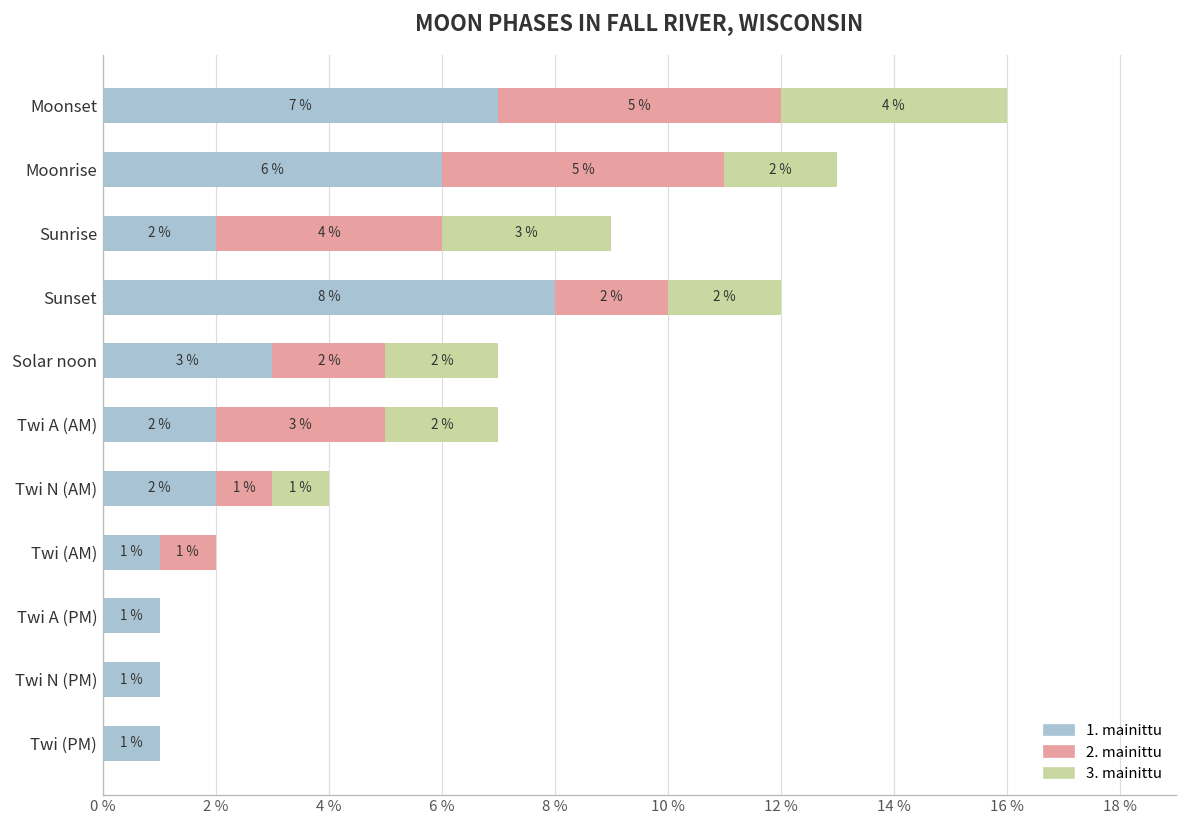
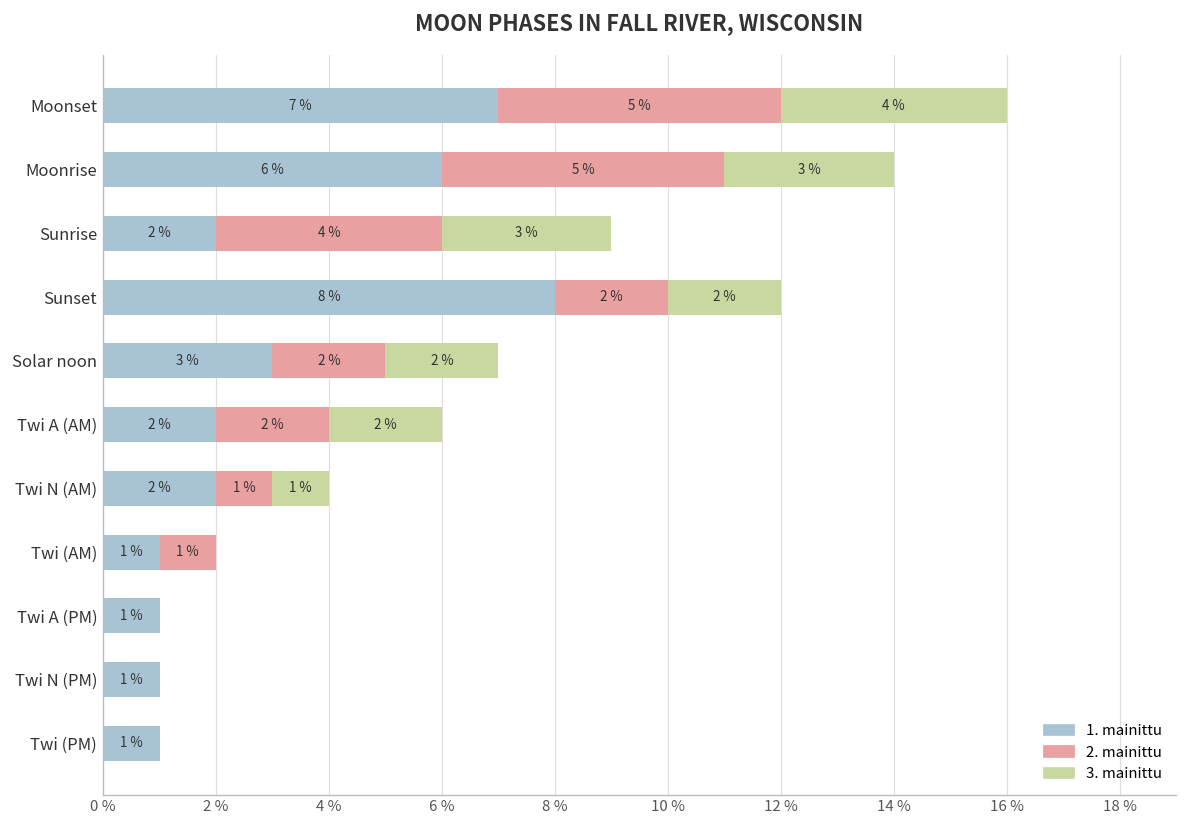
3. mainittu, Moonrise: 2 % -> 3 %
2. mainittu, Twi A (AM): 3 % -> 2 %
